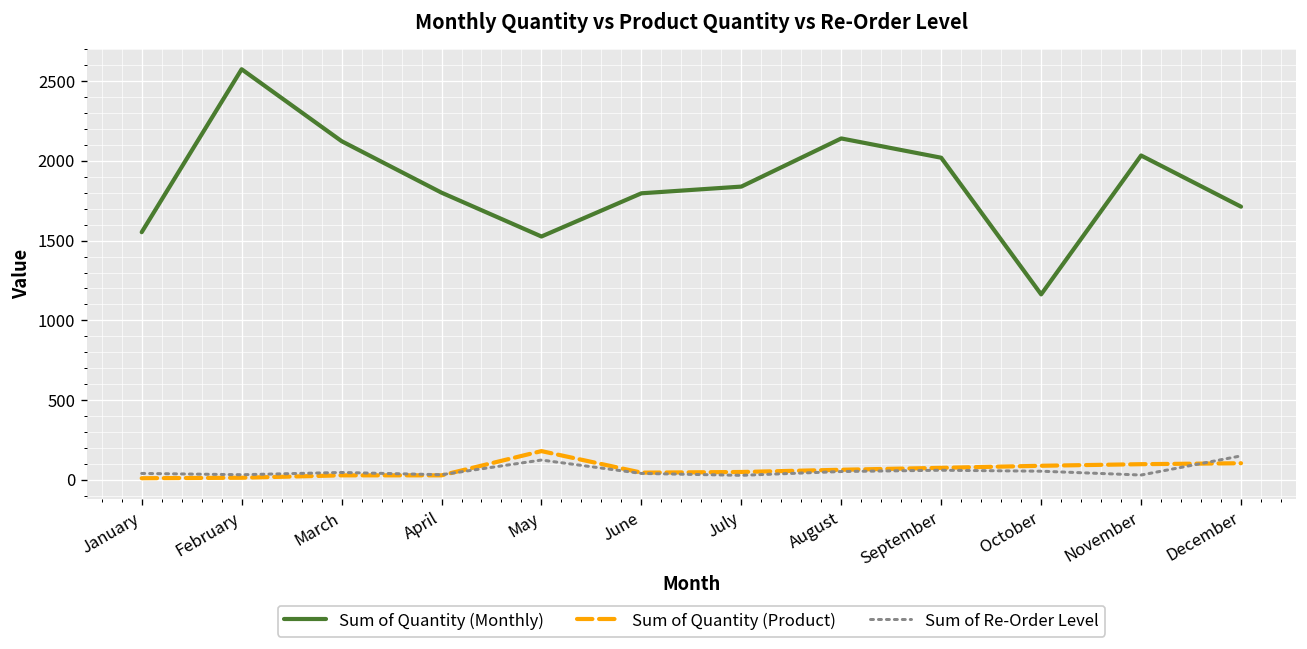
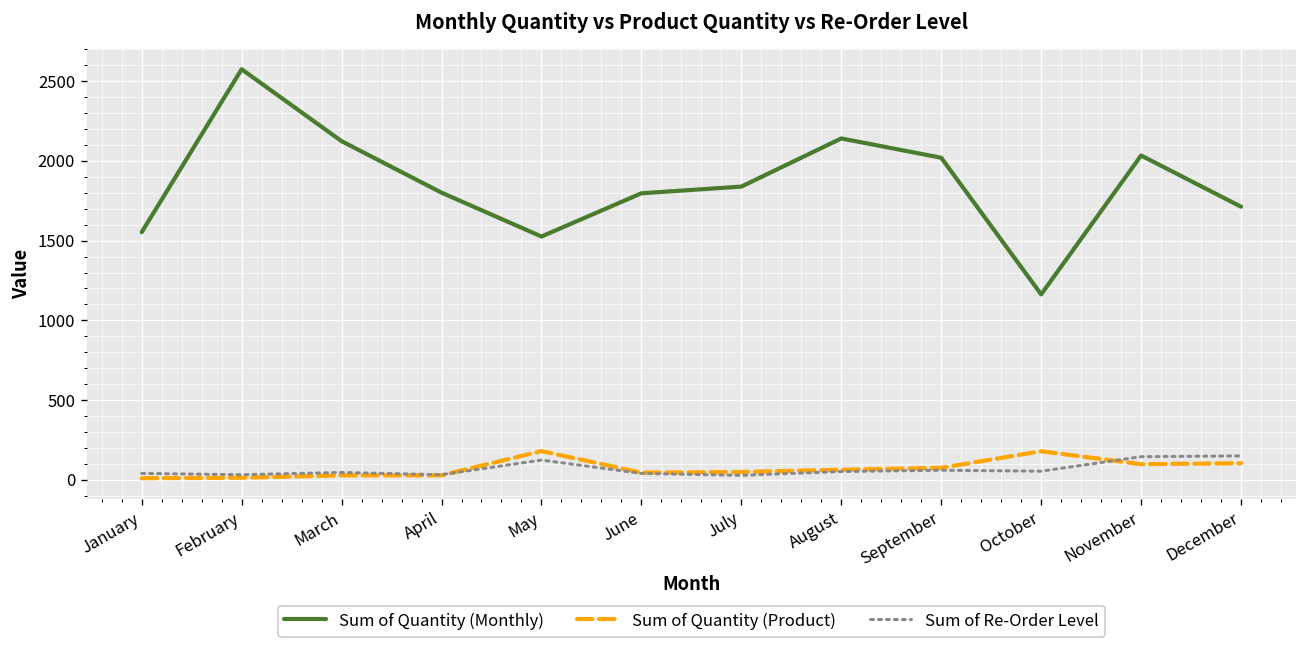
Sum of Quantity (Product), October: 90 -> 180
Sum of Re-Order Level, November: 30 -> 150
